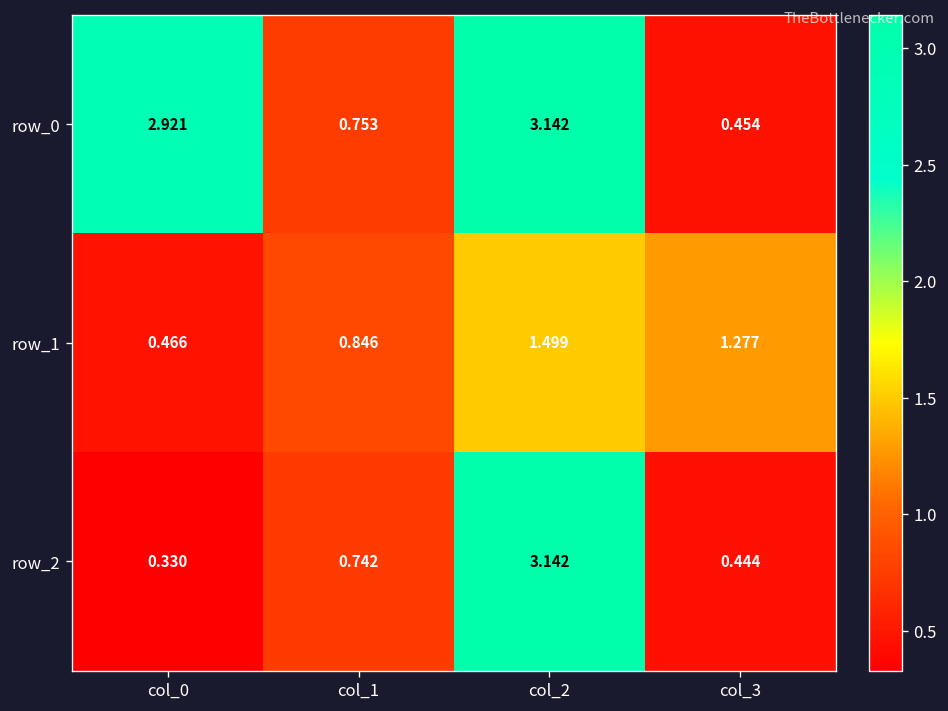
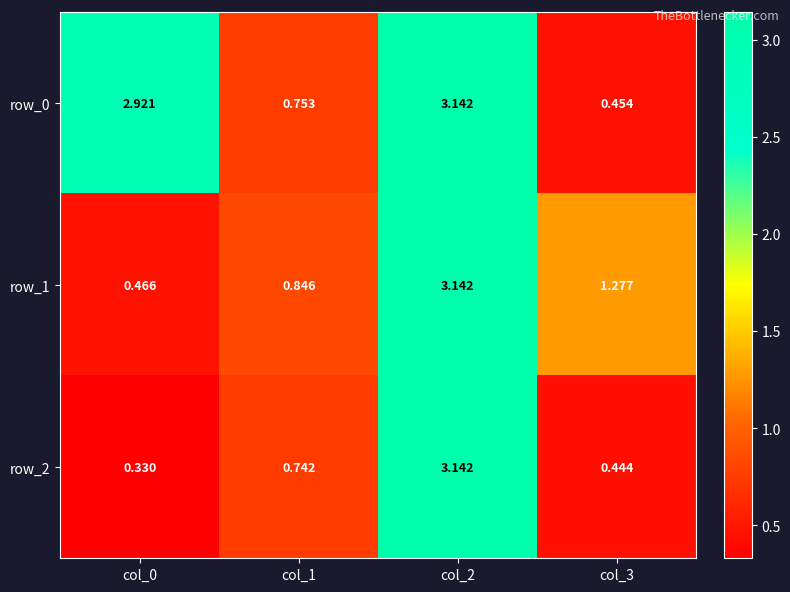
row_1, col_2: 1.499 -> 3.142
